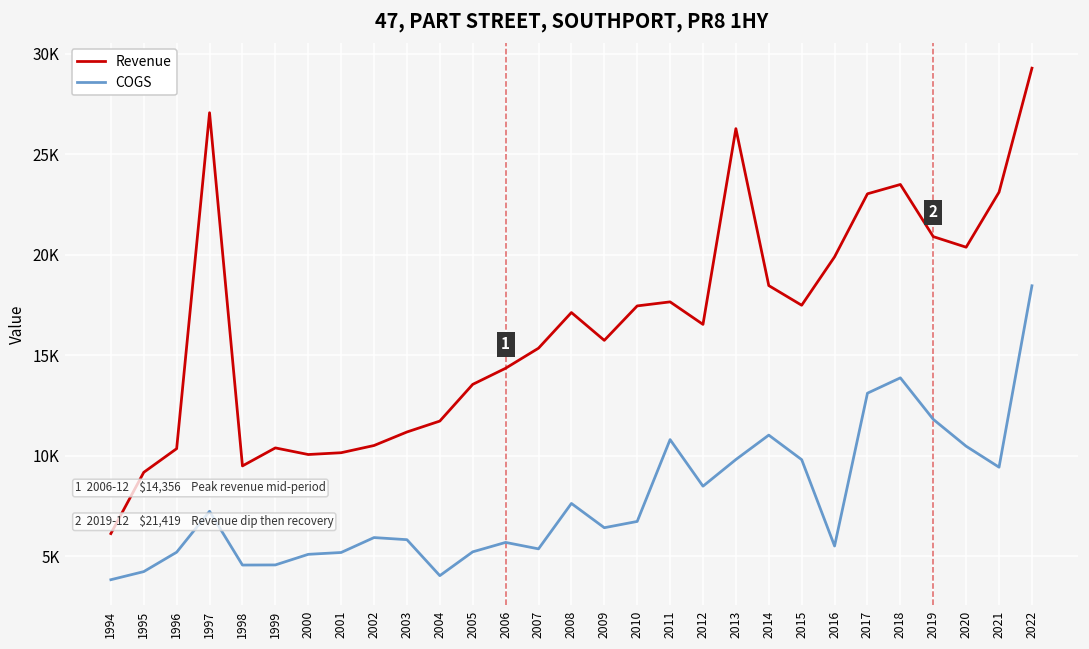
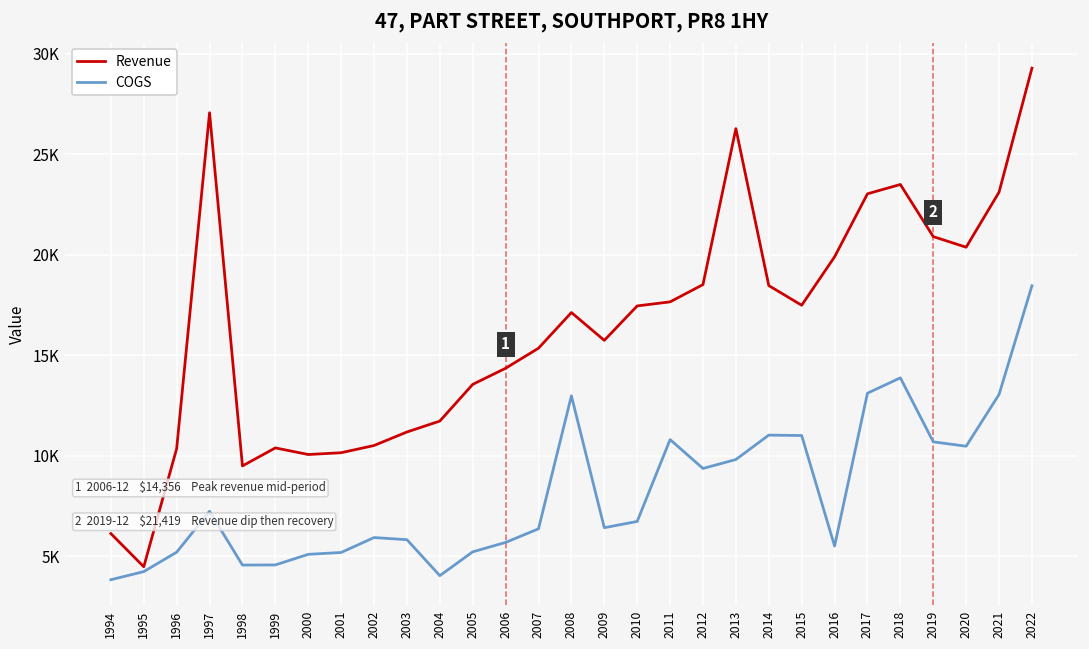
Revenue, 1995: 9200 -> 4500
COGS, 2007: 5400 -> 6400
COGS, 2008: 7600 -> 13000
Revenue, 2012: 16500 -> 18500
COGS, 2012: 8500 -> 9400
COGS, 2015: 9800 -> 11000
COGS, 2019: 11800 -> 10700
COGS, 2021: 9400 -> 13100
